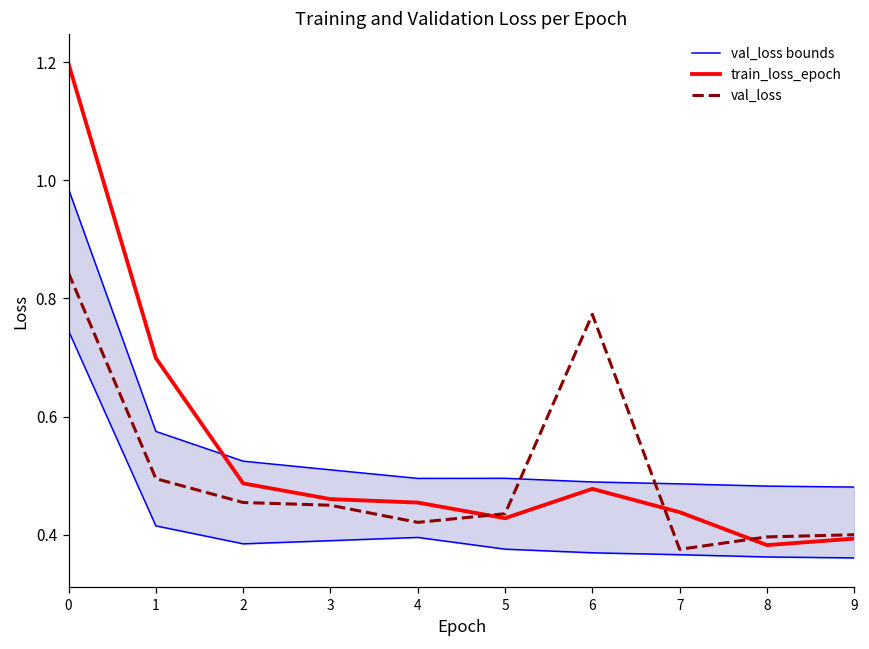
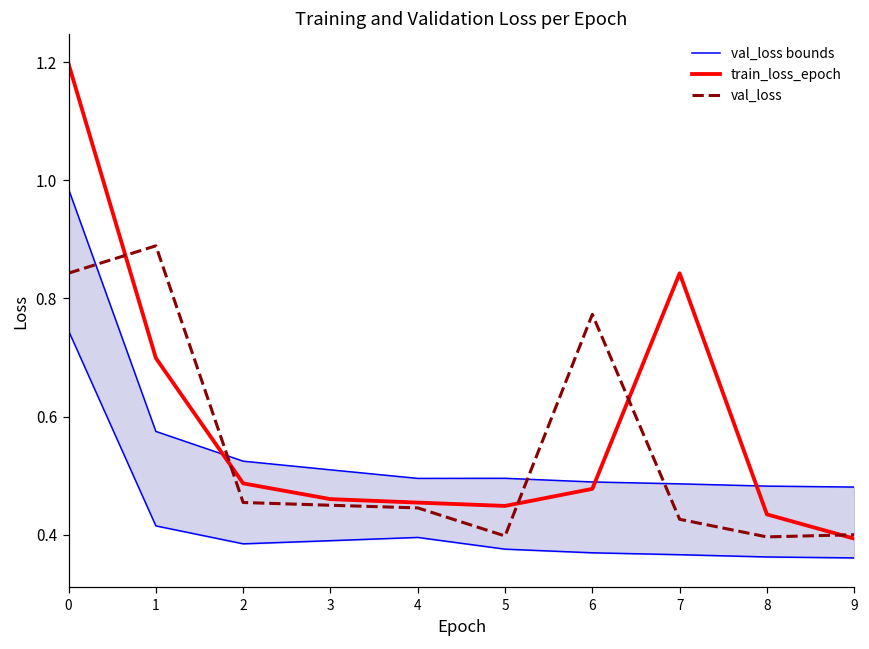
val_loss, 1: 0.49 -> 0.89
val_loss, 4: 0.42 -> 0.45
train_loss_epoch, 5: 0.43 -> 0.45
val_loss, 5: 0.44 -> 0.40
train_loss_epoch, 7: 0.44 -> 0.84
val_loss, 7: 0.38 -> 0.43
train_loss_epoch, 8: 0.38 -> 0.43
